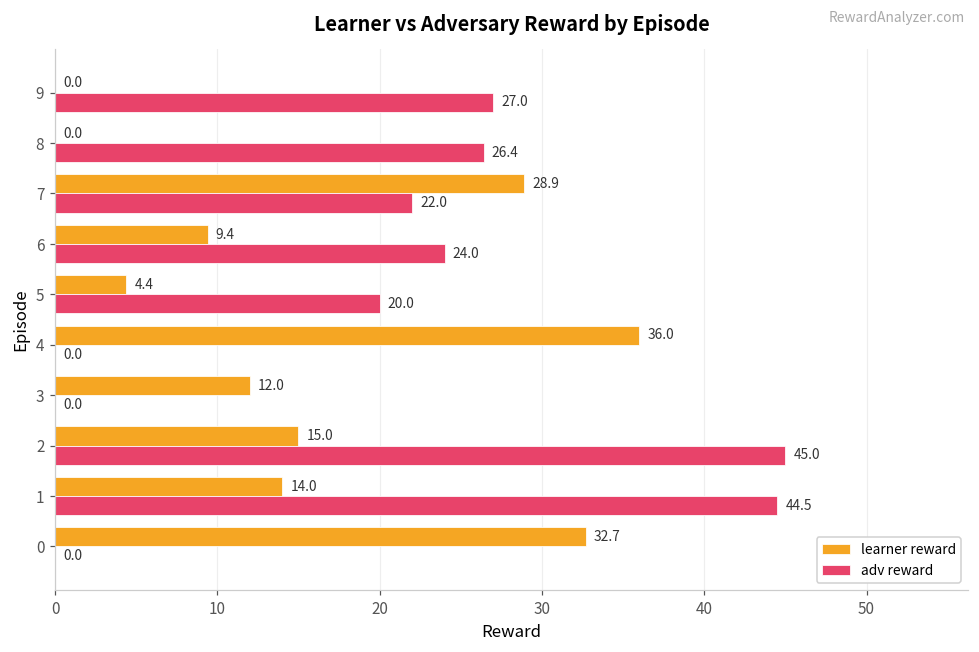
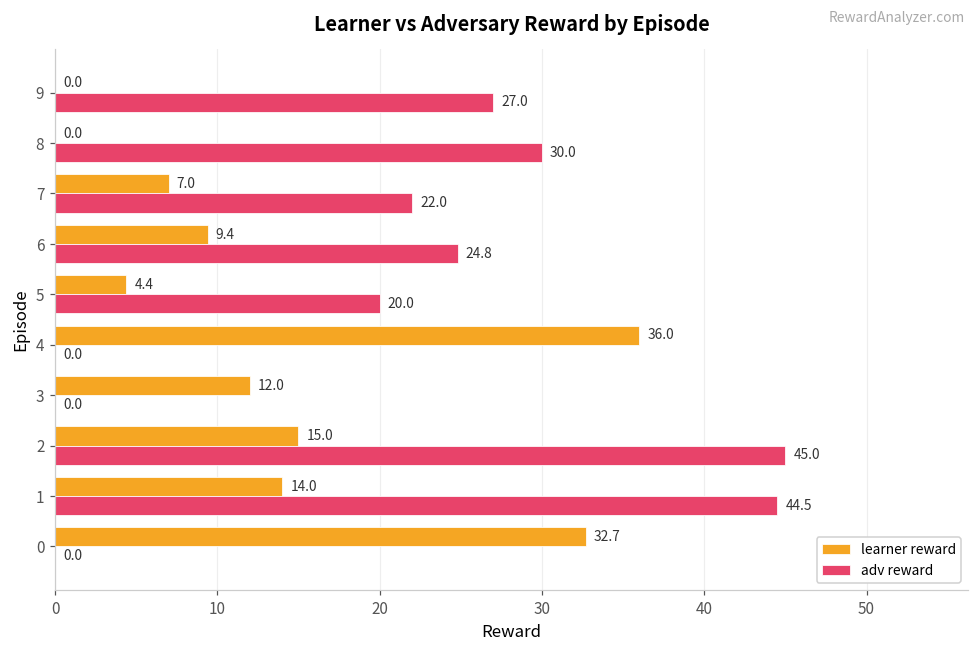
adv reward, 8: 26.4 -> 30.0
learner reward, 7: 28.9 -> 7.0
adv reward, 6: 24.0 -> 24.8
